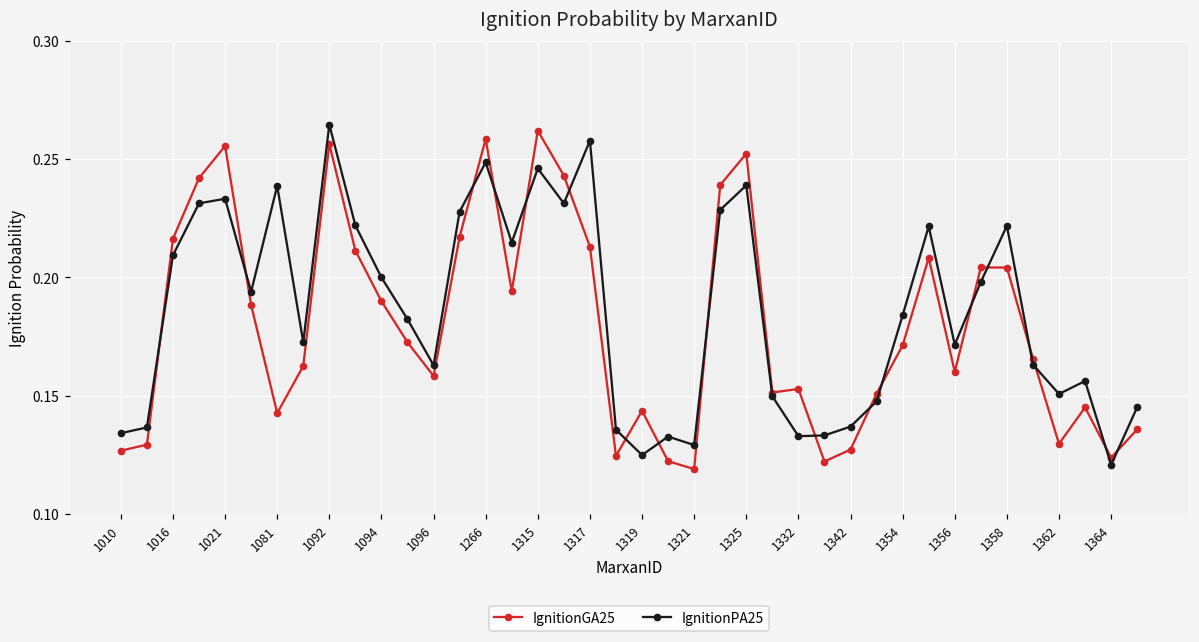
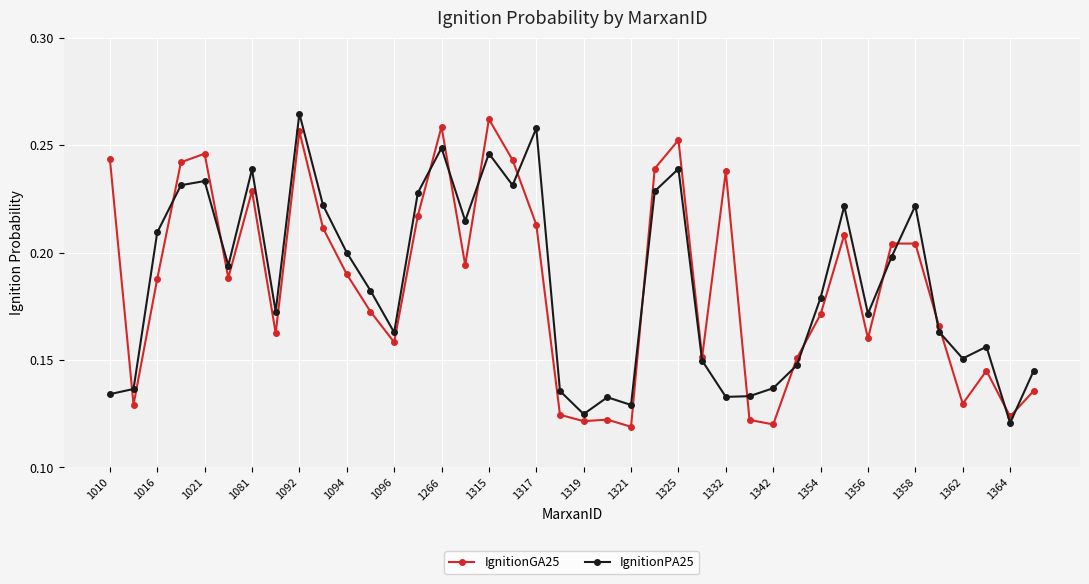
IgnitionGA25, 1010: 0.127 -> 0.244
IgnitionGA25, 1016: 0.216 -> 0.188
IgnitionGA25, 1021: 0.256 -> 0.246
IgnitionGA25, 1081: 0.143 -> 0.229
IgnitionGA25, 1319: 0.144 -> 0.122
IgnitionGA25, 1332: 0.153 -> 0.238
IgnitionGA25, 1342: 0.127 -> 0.120
IgnitionPA25, 1354: 0.184 -> 0.179
